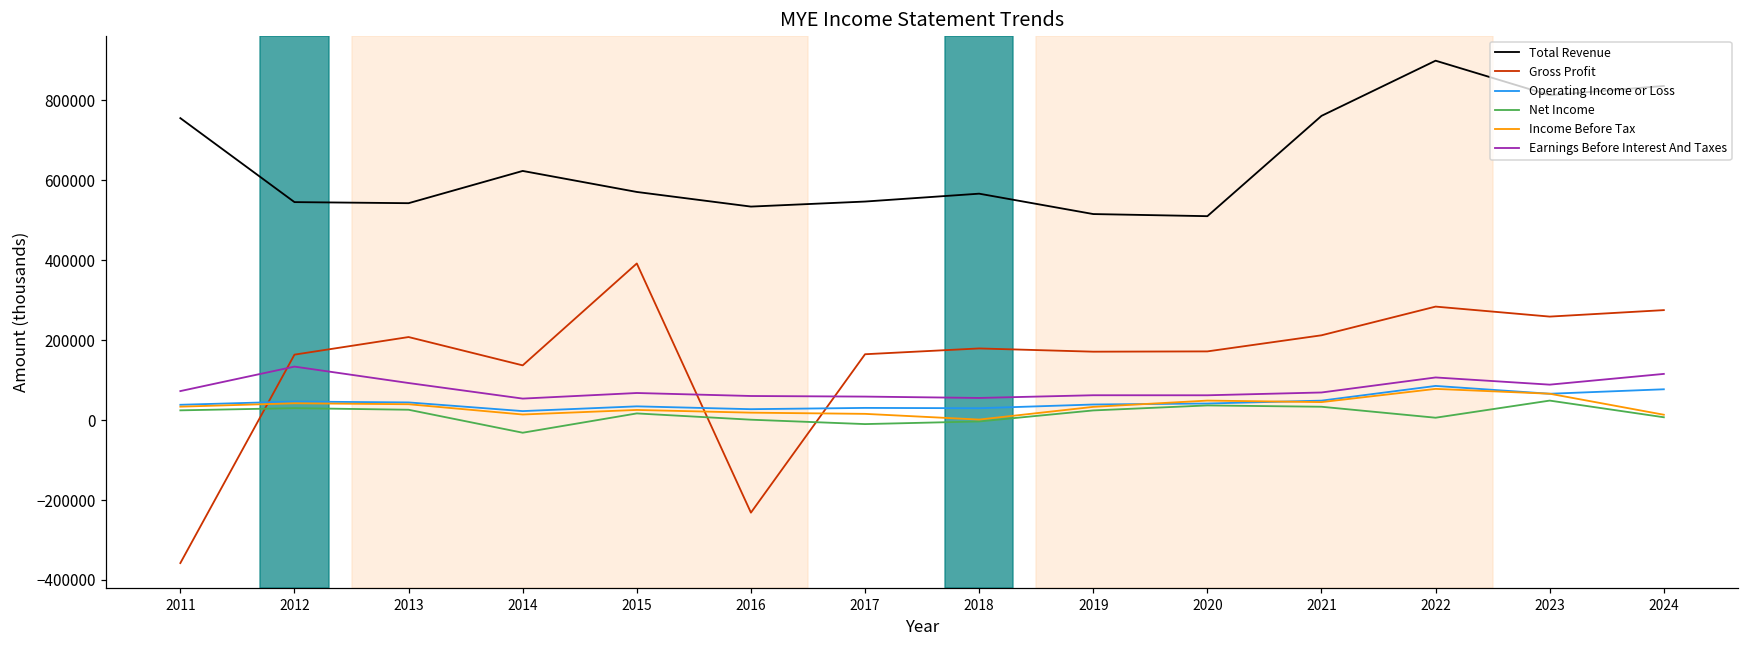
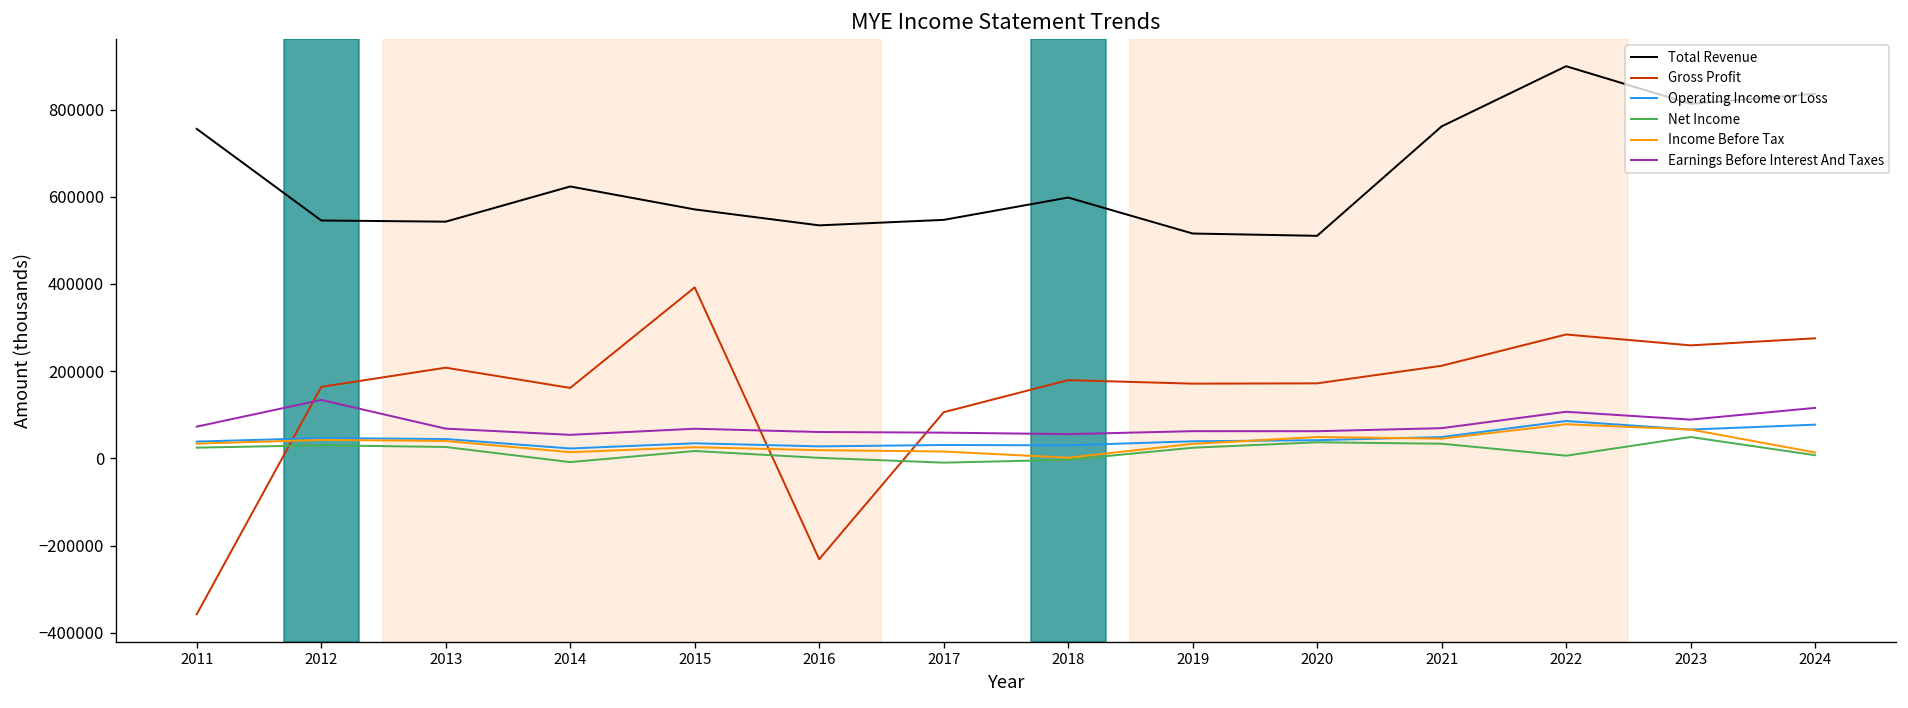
Earnings Before Interest And Taxes, 2013: 90000 -> 70000
Gross Profit, 2014: 140000 -> 160000
Net Income, 2014: -30000 -> -10000
Gross Profit, 2017: 160000 -> 110000
Total Revenue, 2018: 570000 -> 600000
